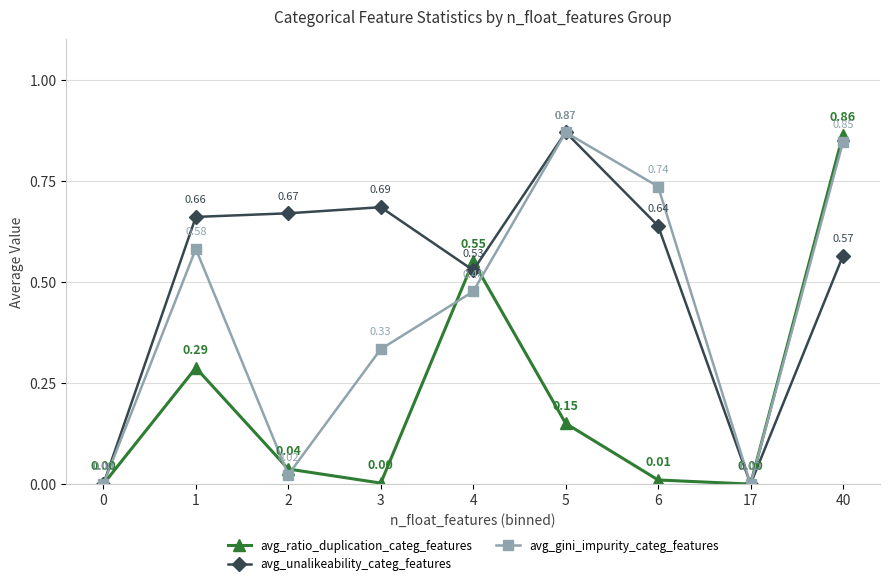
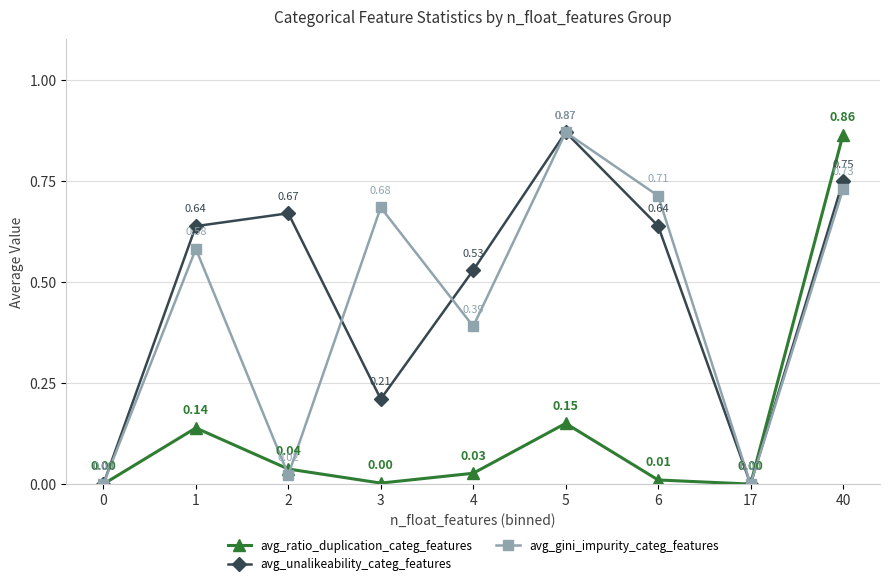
avg_ratio_duplication_categ_features, 1: 0.29 -> 0.14
avg_unalikeability_categ_features, 1: 0.66 -> 0.64
avg_unalikeability_categ_features, 3: 0.69 -> 0.21
avg_gini_impurity_categ_features, 3: 0.33 -> 0.68
avg_ratio_duplication_categ_features, 4: 0.55 -> 0.03
avg_gini_impurity_categ_features, 4: 0.48 -> 0.39
avg_gini_impurity_categ_features, 6: 0.74 -> 0.71
avg_unalikeability_categ_features, 40: 0.57 -> 0.75
avg_gini_impurity_categ_features, 40: 0.85 -> 0.73
